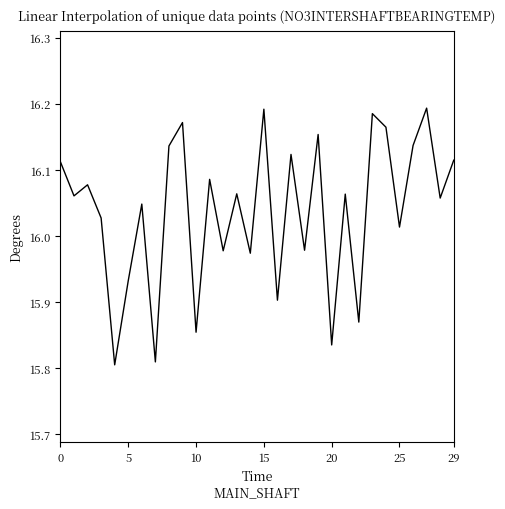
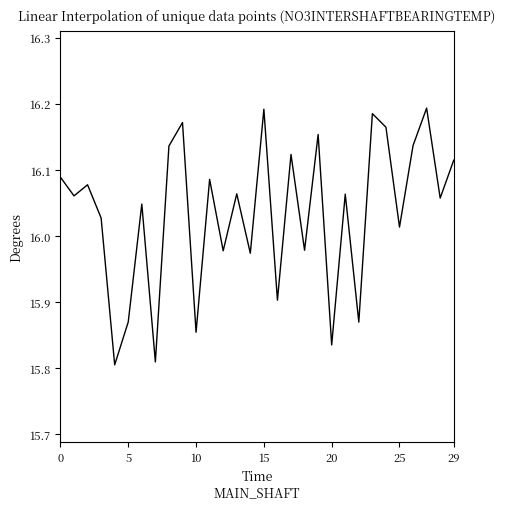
0: 16.11 -> 16.09
5: 15.93 -> 15.87
